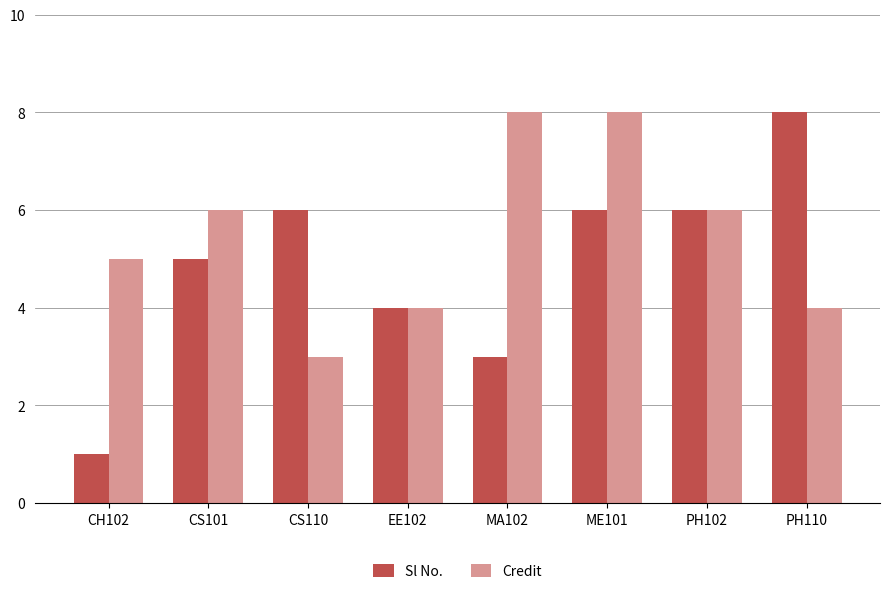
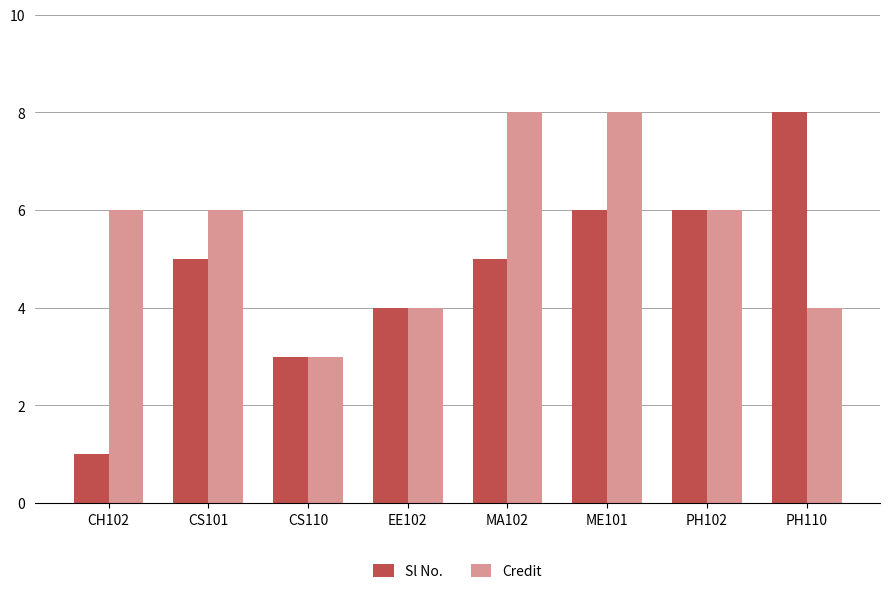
Credit, CH102: 5 -> 6
Sl No., CS110: 6 -> 3
Sl No., MA102: 3 -> 5
